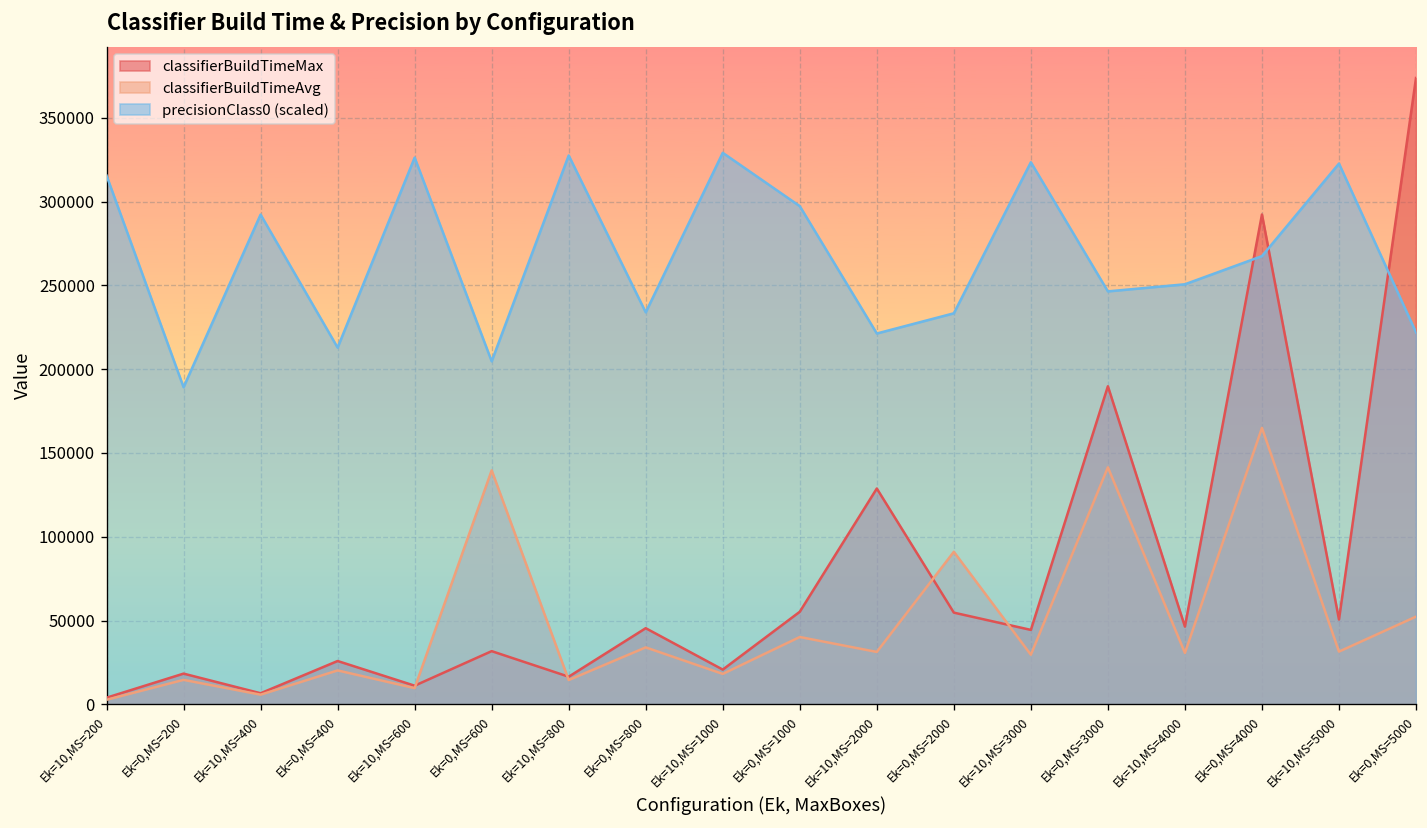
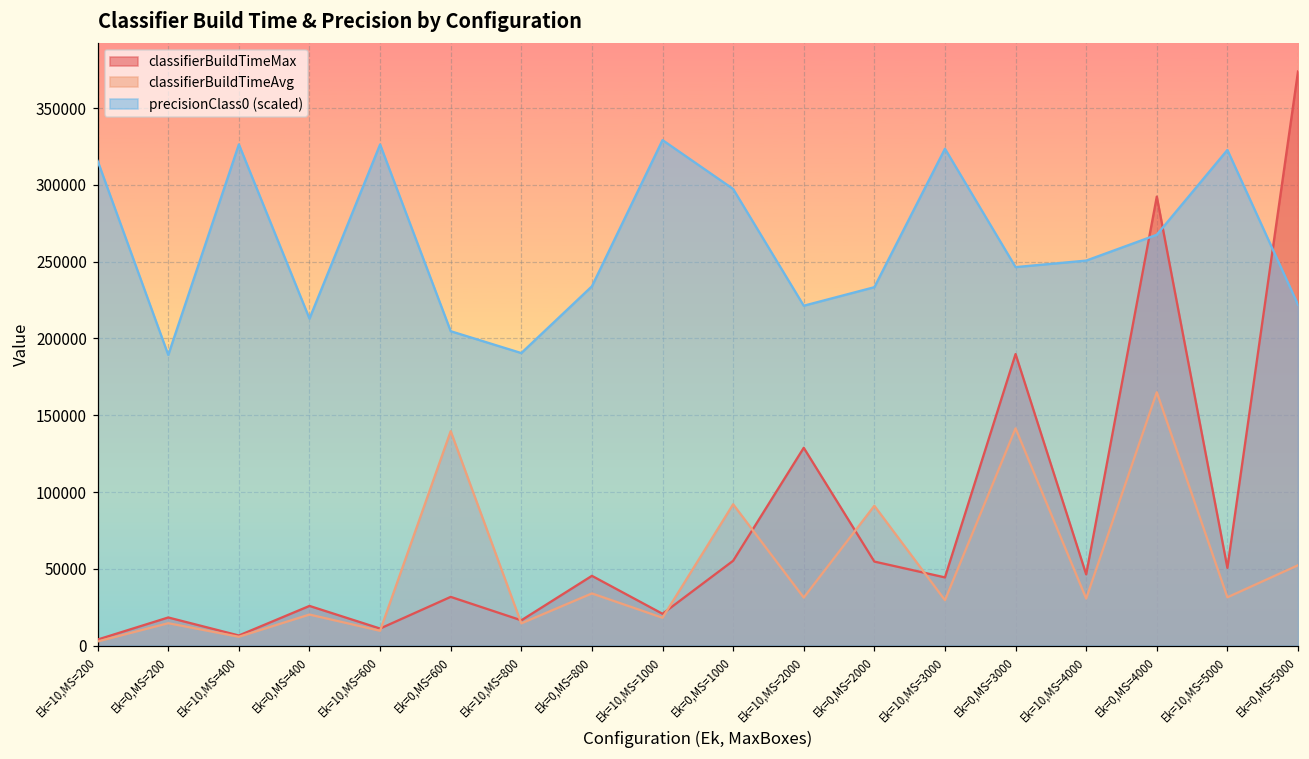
precisionClass0 (scaled), Ek=10,MS=400: 292000 -> 326000
precisionClass0 (scaled), Ek=10,MS=800: 328000 -> 190000
classifierBuildTimeAvg, Ek=0,MS=1000: 40000 -> 92000
